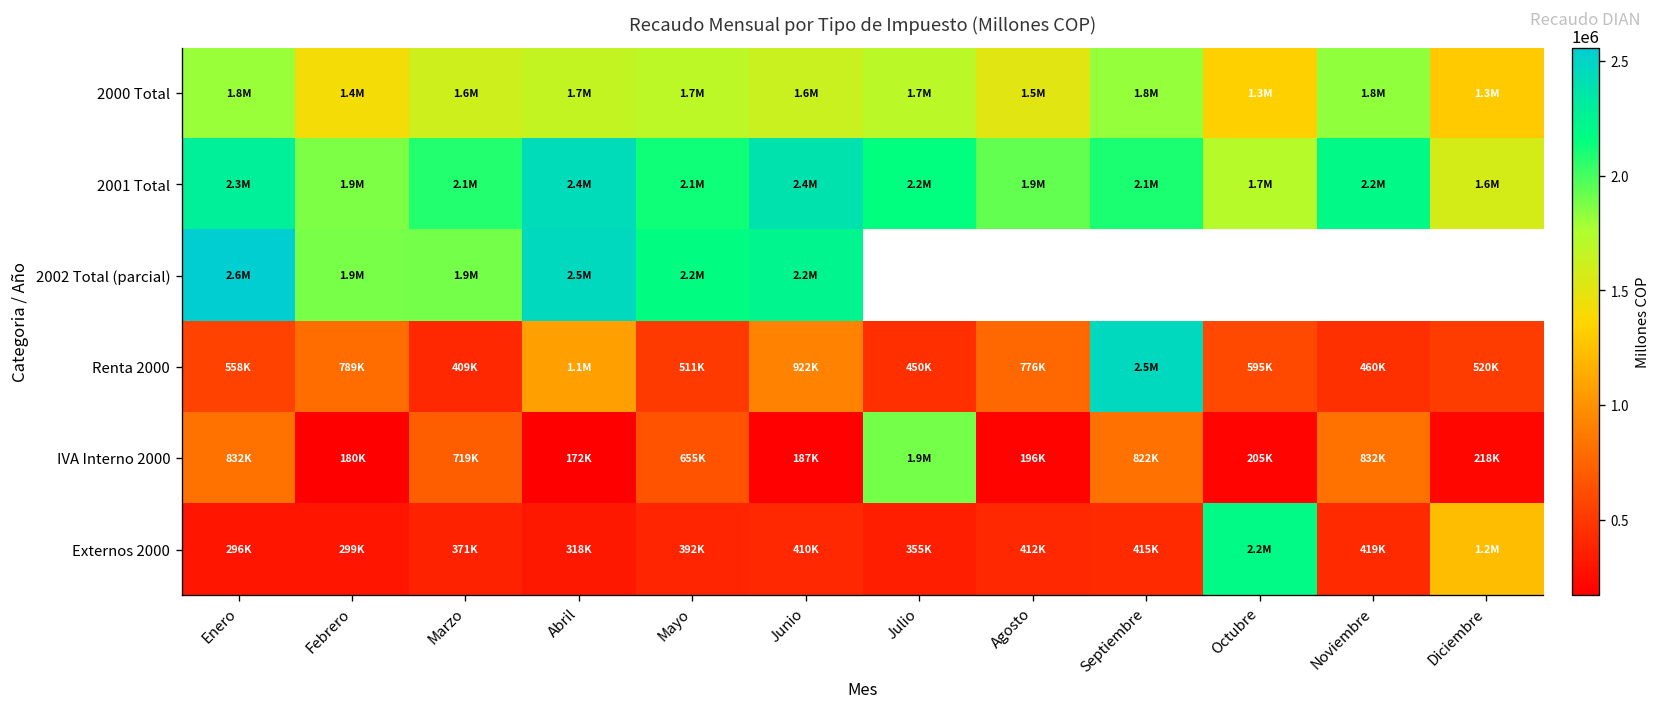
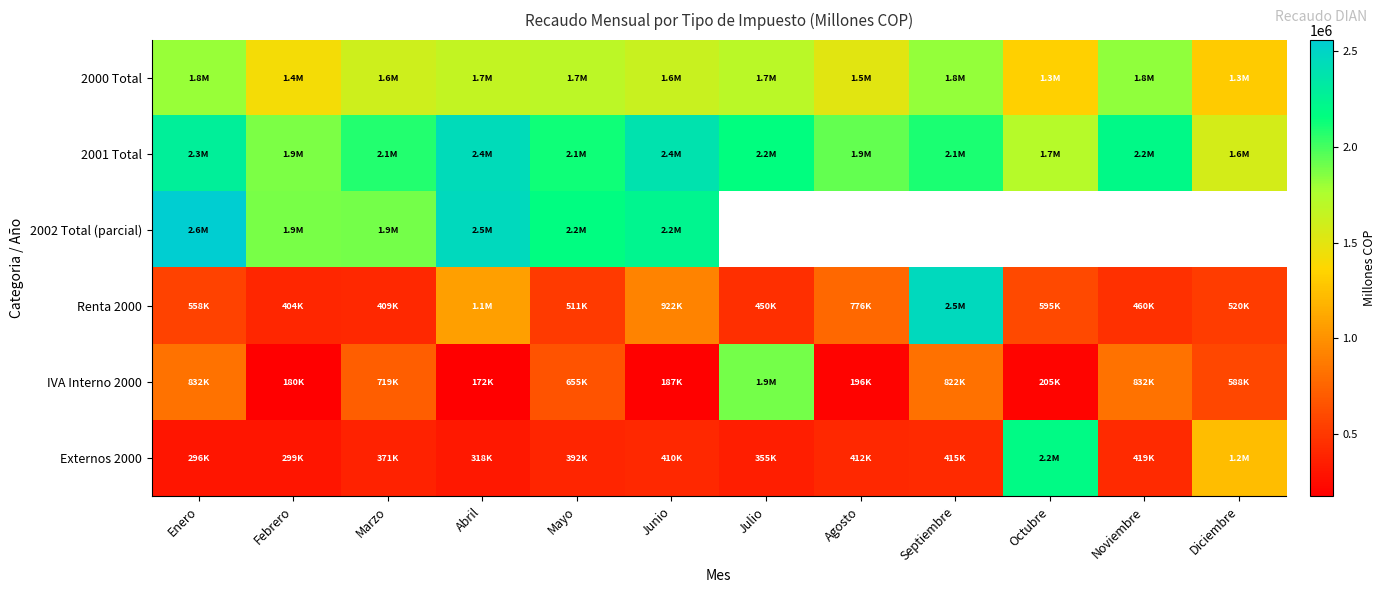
Renta 2000, Febrero: 789K -> 404K
IVA Interno 2000, Diciembre: 218K -> 588K
